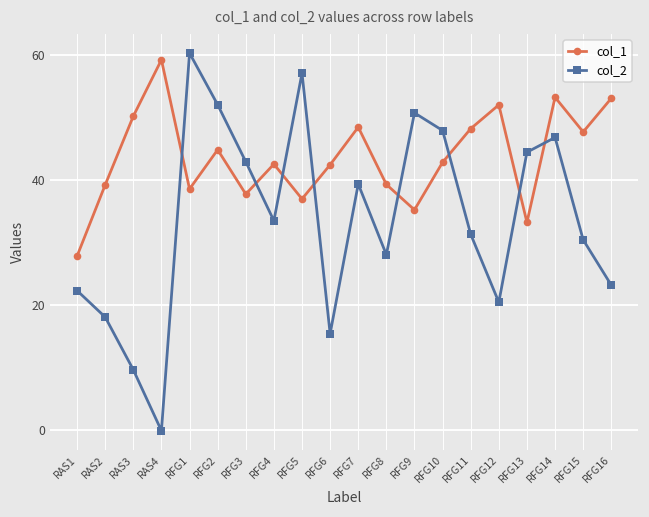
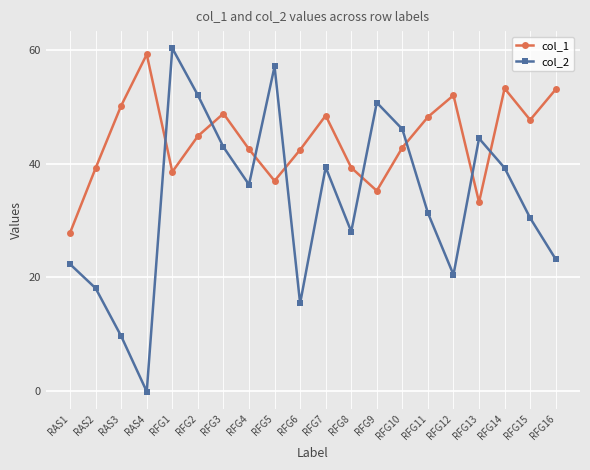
col_1, RFG3: 38 -> 49
col_2, RFG4: 33 -> 36
col_2, RFG10: 48 -> 46
col_2, RFG14: 47 -> 39
